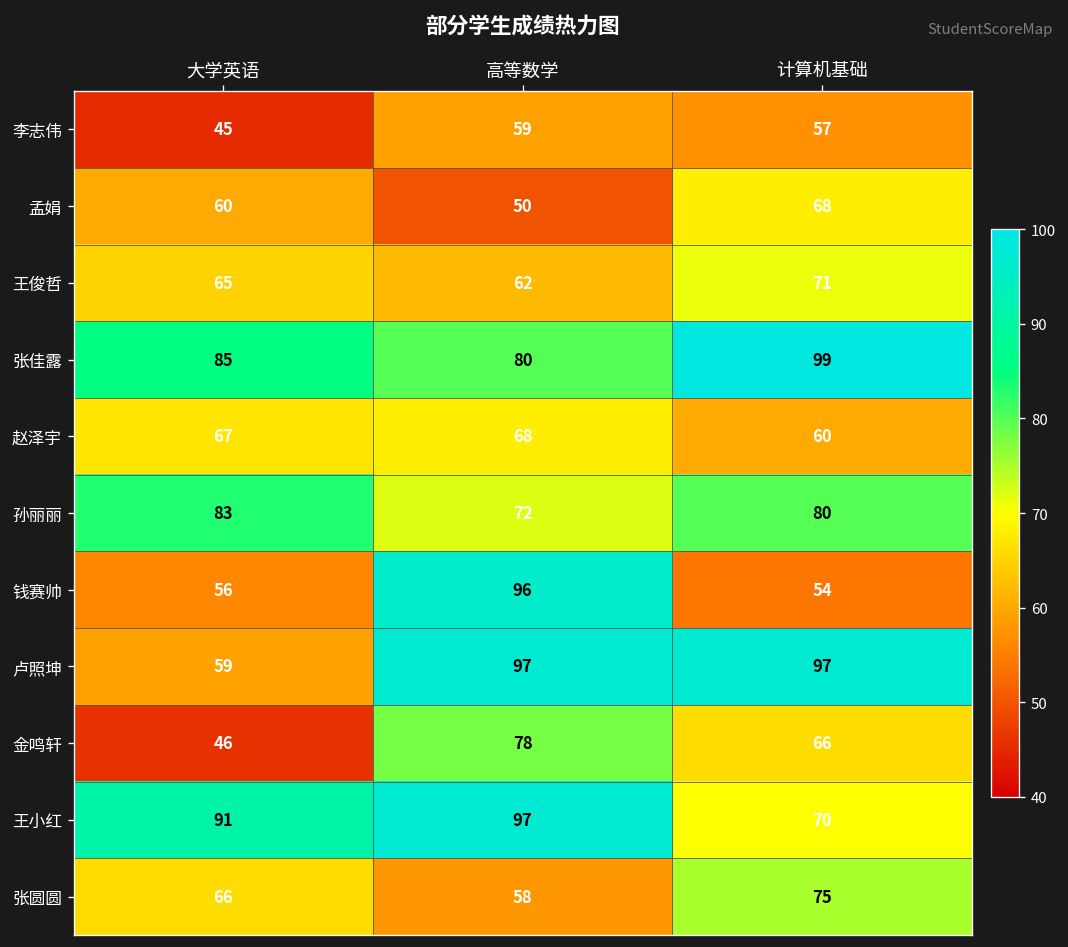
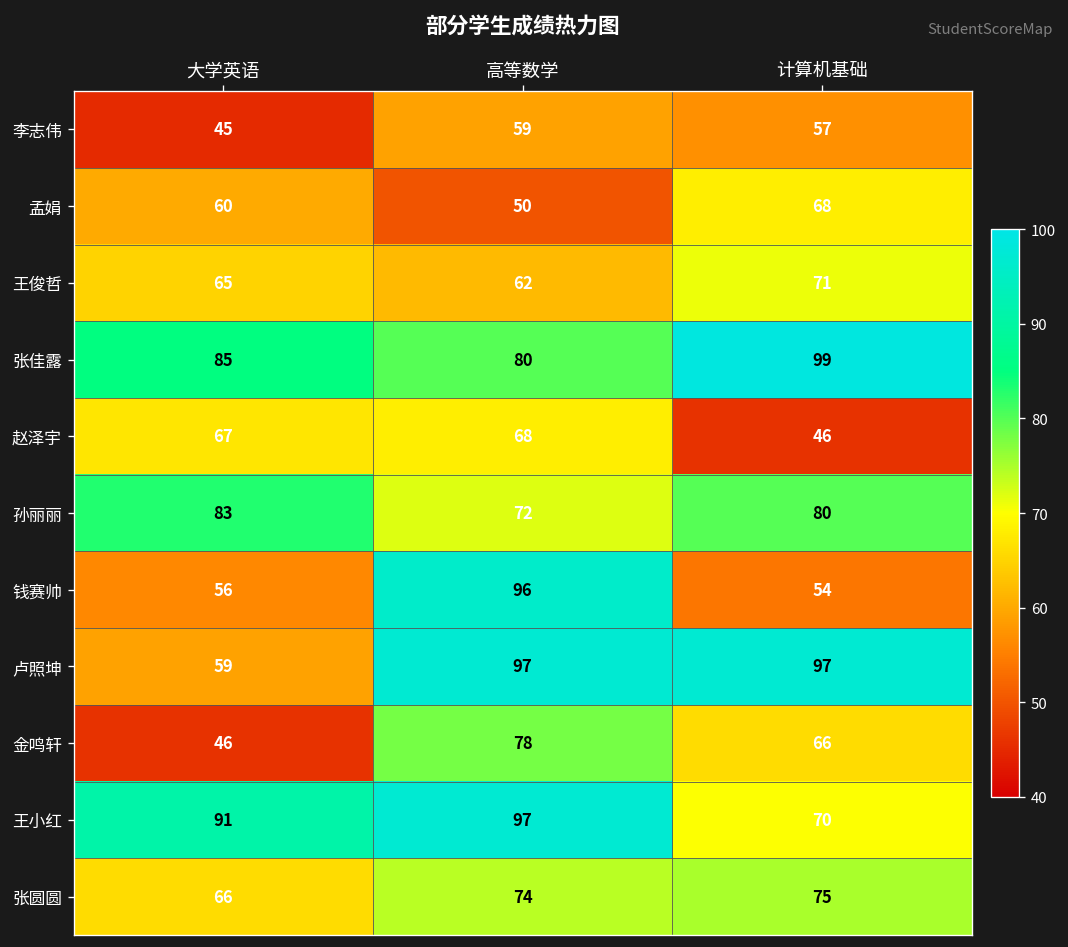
赵泽宇, 计算机基础: 60 -> 46
张圆圆, 高等数学: 58 -> 74
